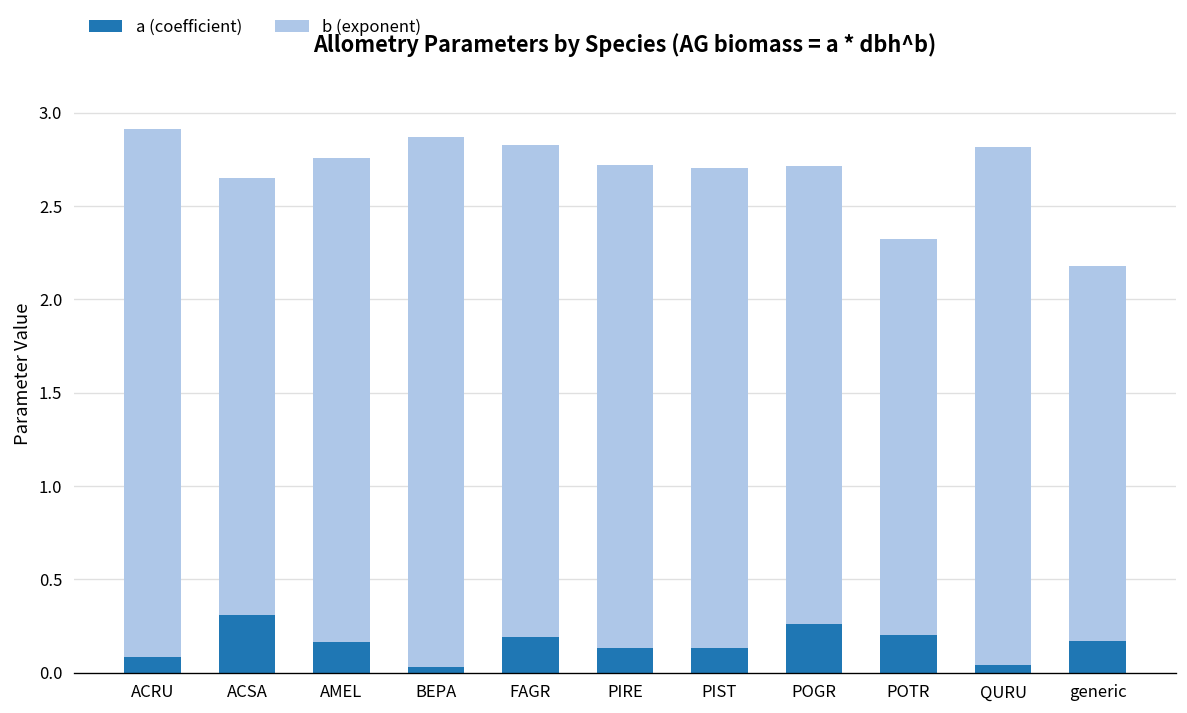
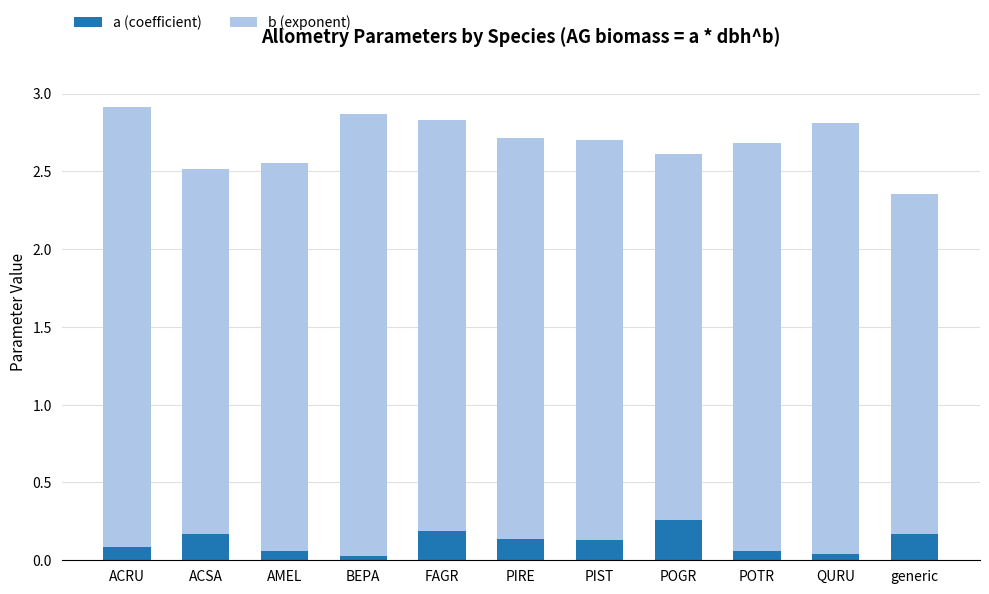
a (coefficient), ACSA: 0.31 -> 0.17
a (coefficient), AMEL: 0.16 -> 0.06
b (exponent), AMEL: 2.59 -> 2.49
b (exponent), POGR: 2.45 -> 2.35
a (coefficient), POTR: 0.20 -> 0.06
b (exponent), POTR: 2.12 -> 2.62
b (exponent), generic: 2.01 -> 2.18
